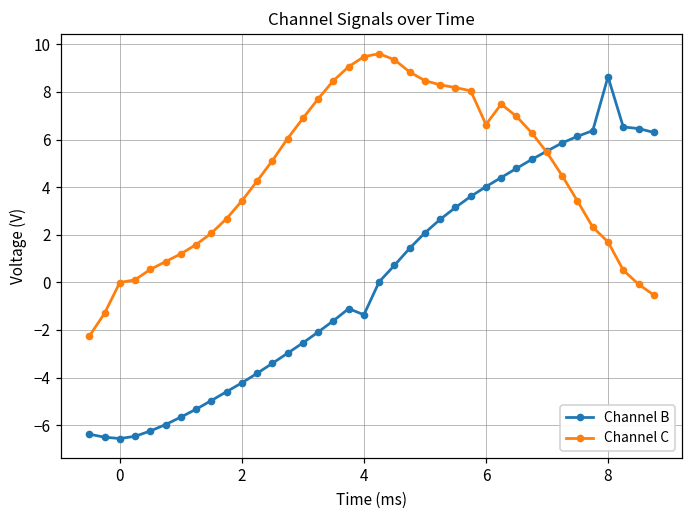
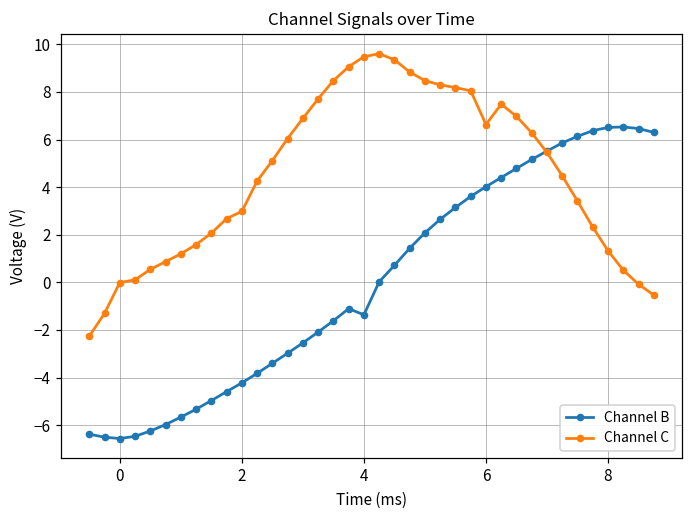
Channel C, 2: 3.4 -> 3.0
Channel B, 8: 8.6 -> 6.5
Channel C, 8: 1.7 -> 1.3
